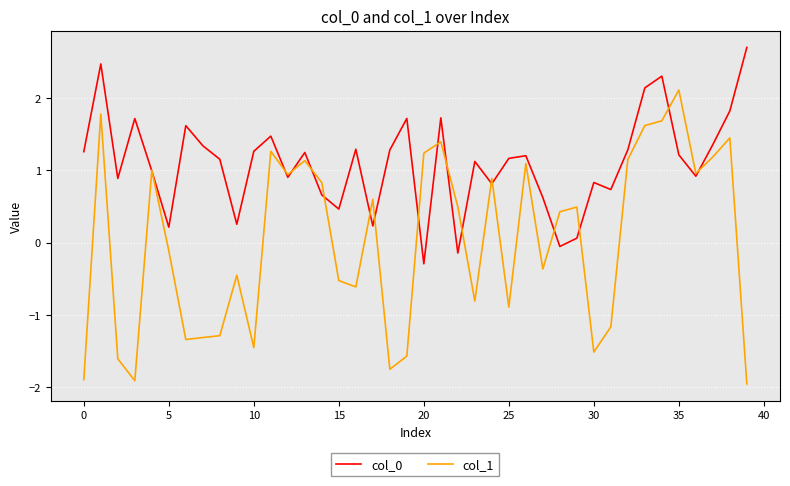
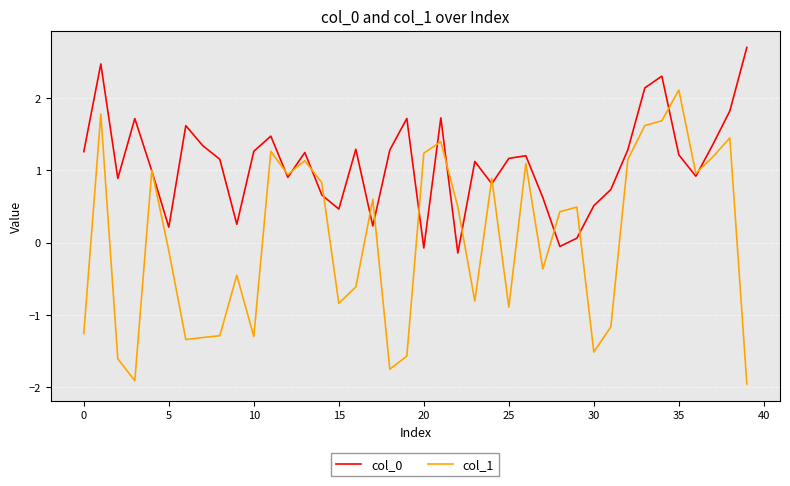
col_1, 0: -1.9 -> -1.3
col_1, 10: -1.5 -> -1.3
col_1, 15: -0.5 -> -0.8
col_0, 20: -0.3 -> -0.1
col_0, 30: 0.8 -> 0.5
